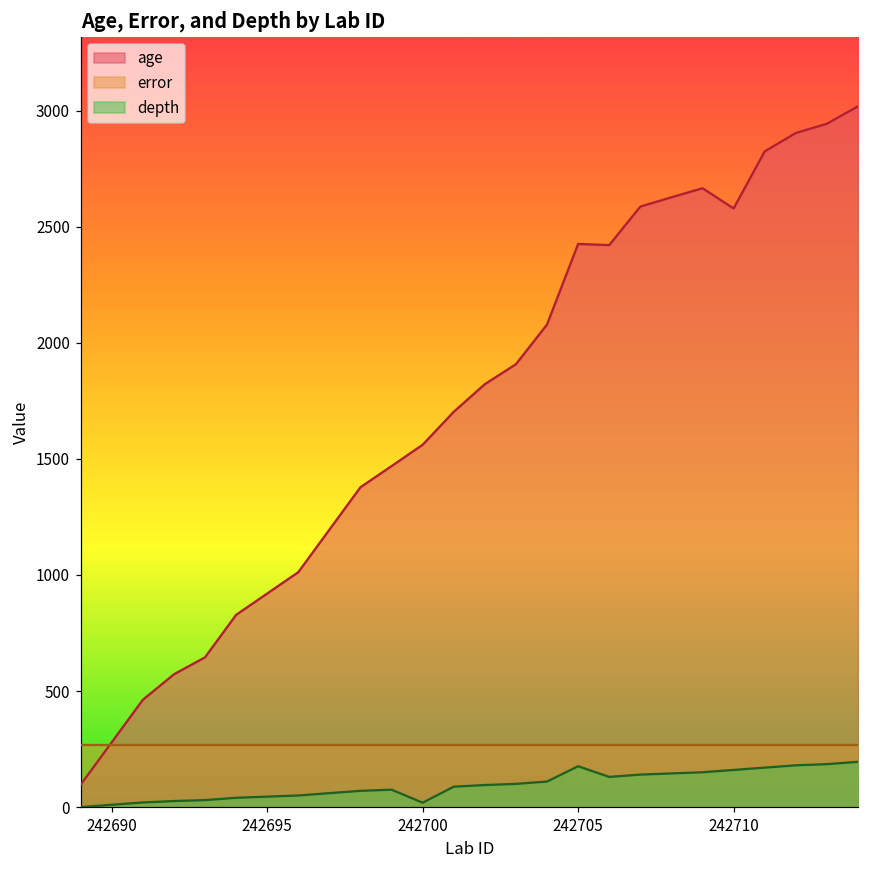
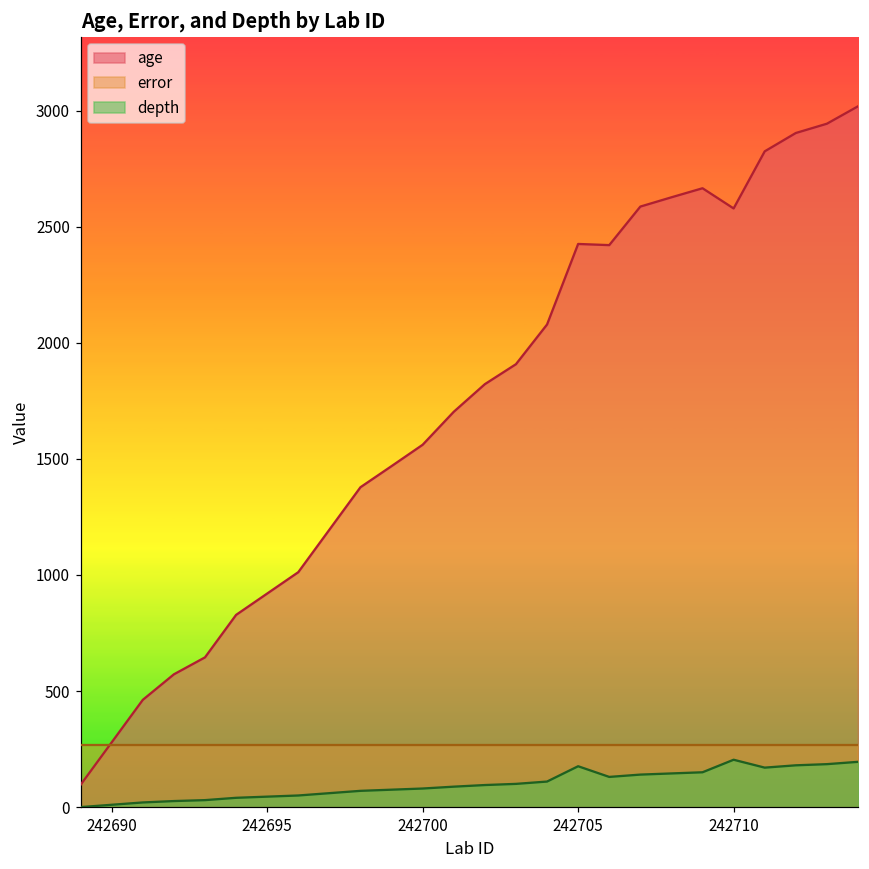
depth, 242700: 20 -> 80
depth, 242710: 160 -> 200
